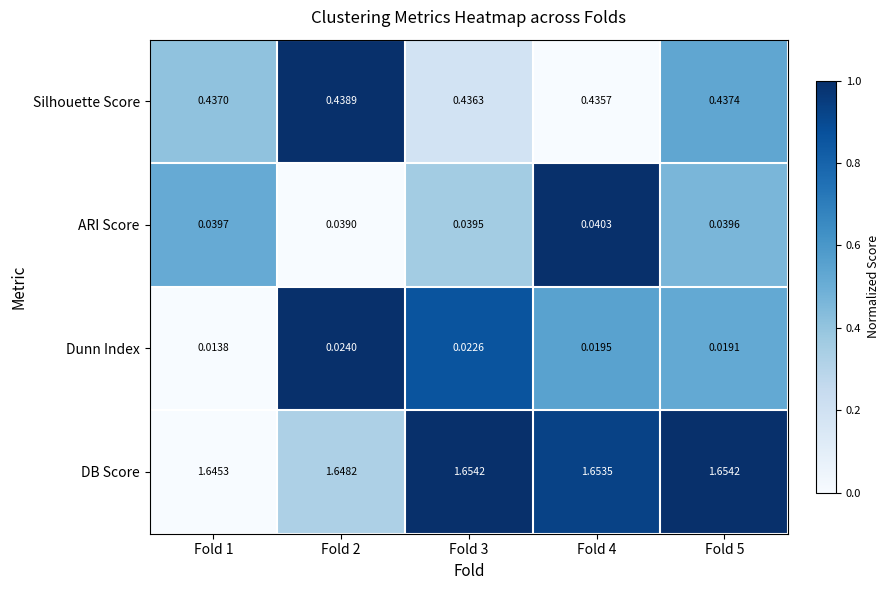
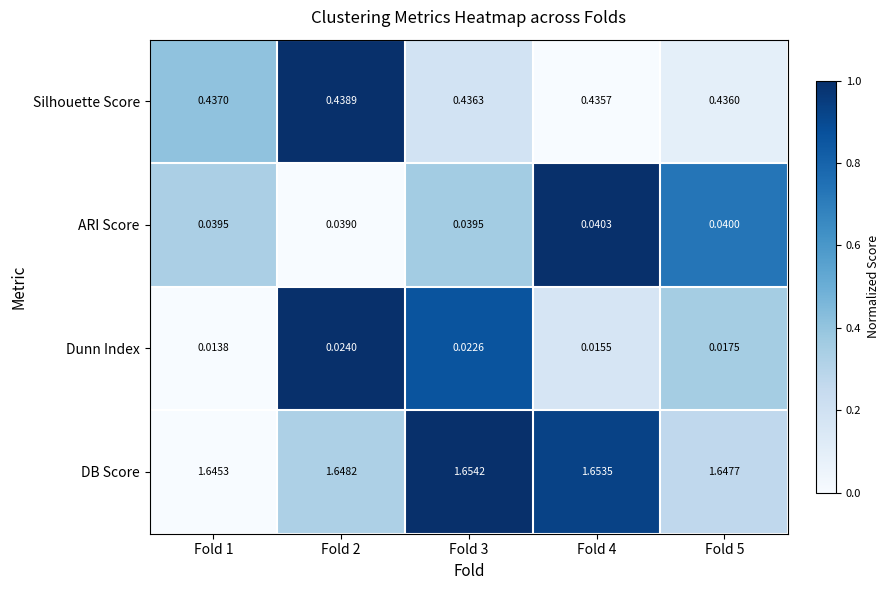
Silhouette Score, Fold 5: 0.4374 -> 0.4360
ARI Score, Fold 1: 0.0397 -> 0.0395
ARI Score, Fold 5: 0.0396 -> 0.0400
Dunn Index, Fold 4: 0.0195 -> 0.0155
Dunn Index, Fold 5: 0.0191 -> 0.0175
DB Score, Fold 5: 1.6542 -> 1.6477
